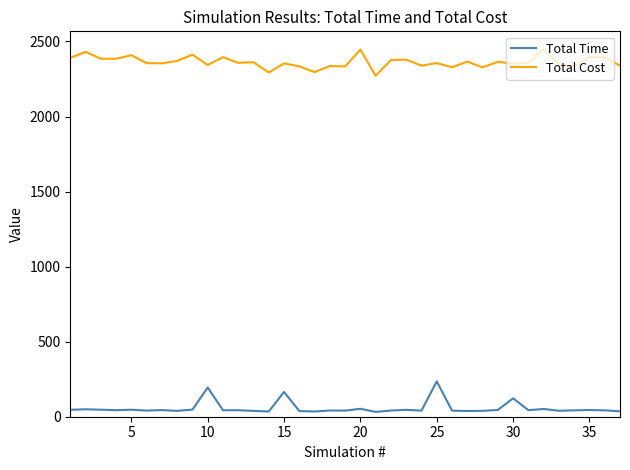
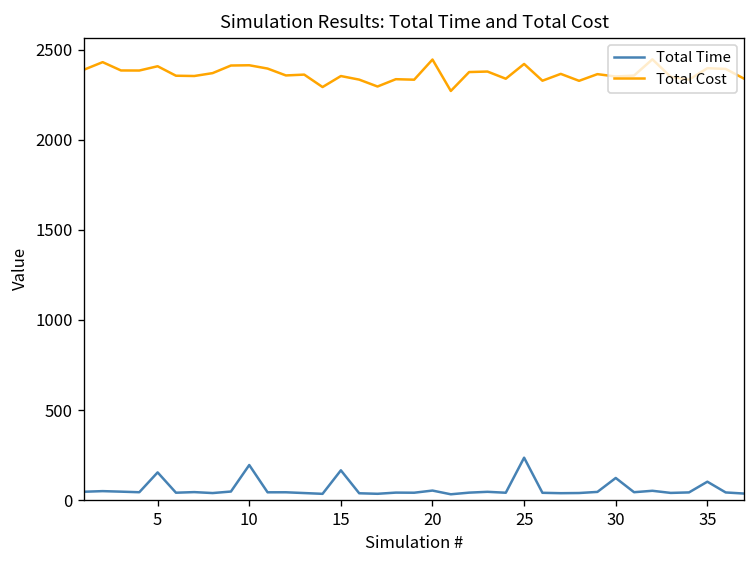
Total Time, 5: 50 -> 150
Total Cost, 10: 2340 -> 2410
Total Cost, 25: 2360 -> 2420
Total Time, 35: 40 -> 100
